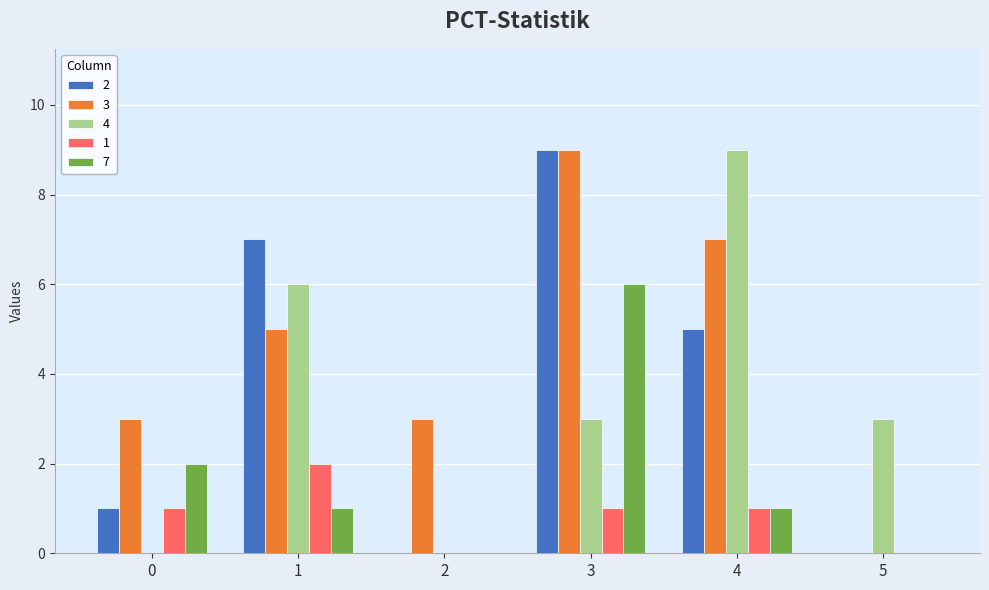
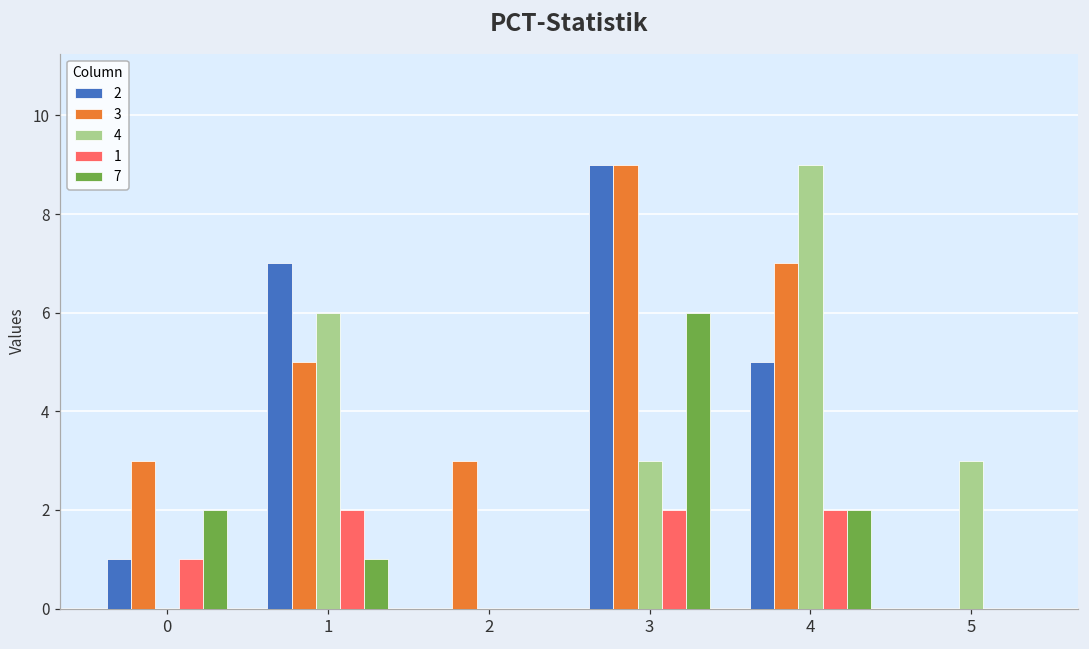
1, 3: 1 -> 2
1, 4: 1 -> 2
7, 4: 1 -> 2
